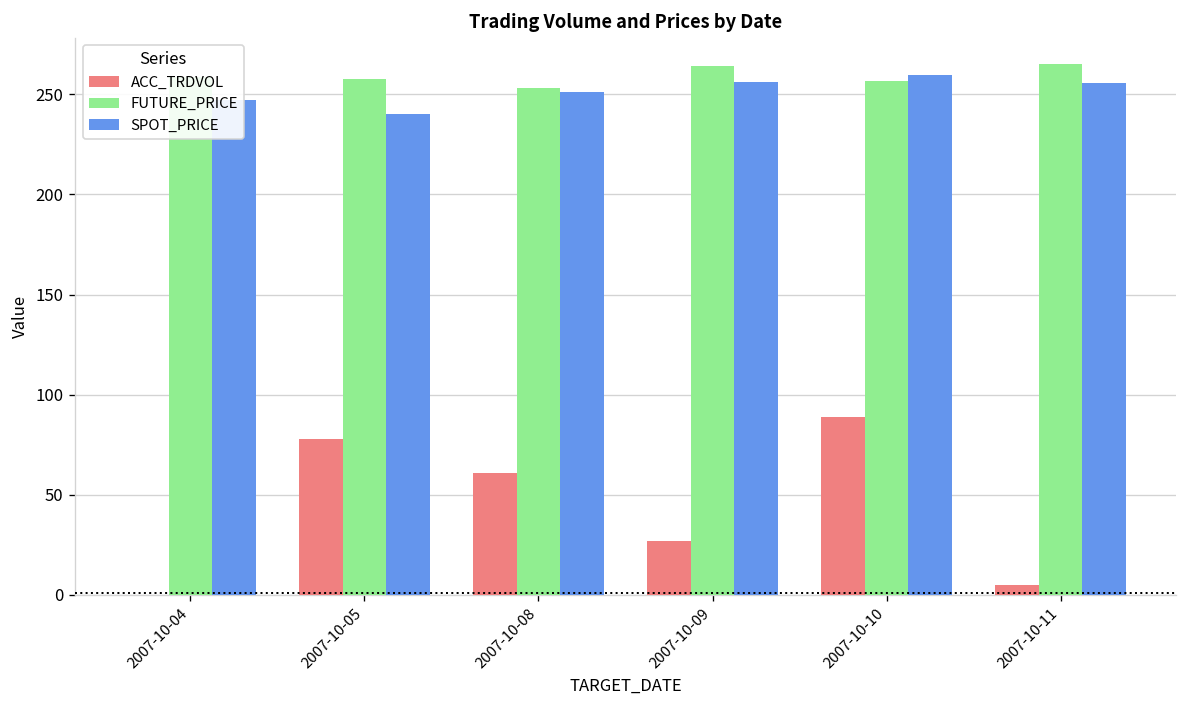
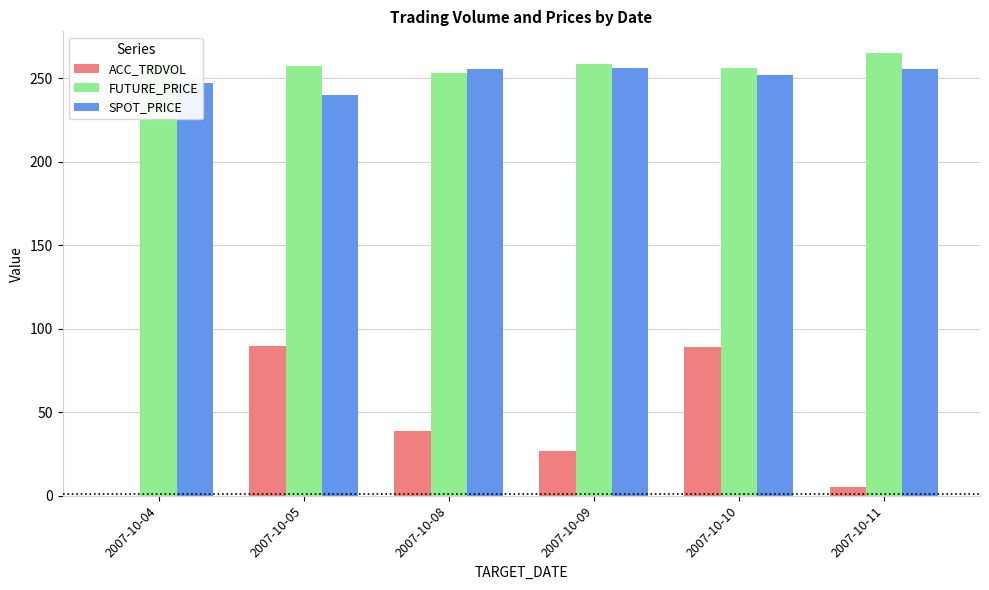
ACC_TRDVOL, 2007-10-05: 78 -> 90
ACC_TRDVOL, 2007-10-08: 61 -> 39
SPOT_PRICE, 2007-10-08: 251 -> 256
FUTURE_PRICE, 2007-10-09: 264 -> 259
SPOT_PRICE, 2007-10-10: 260 -> 252
